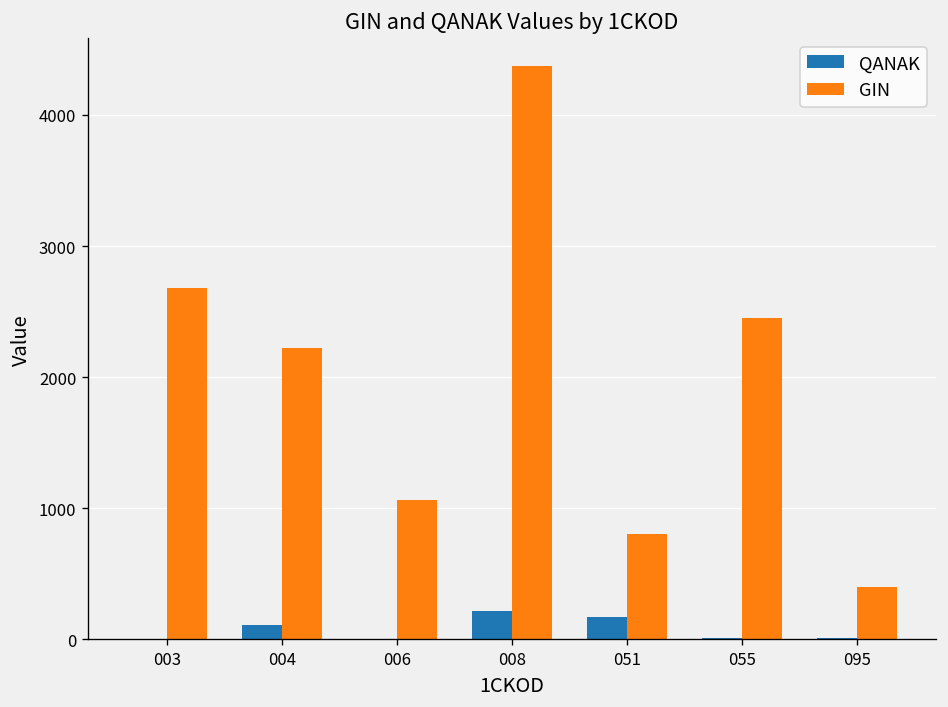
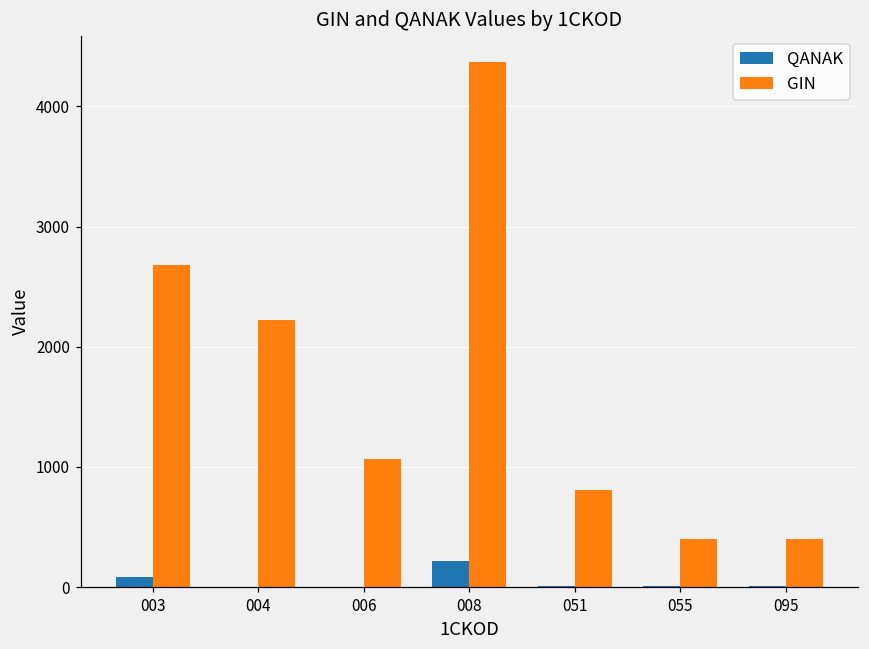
QANAK, 003: 0 -> 90
QANAK, 004: 110 -> 0
QANAK, 051: 170 -> 10
GIN, 055: 2450 -> 400
